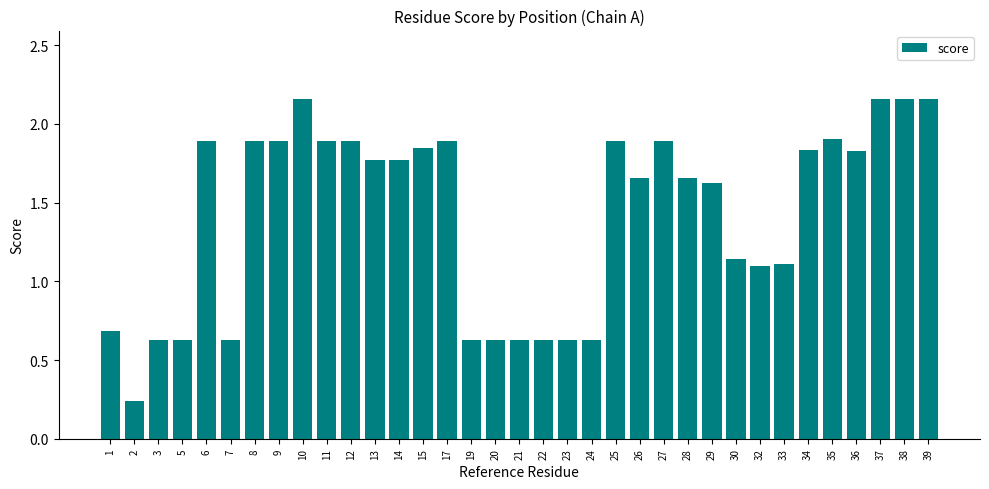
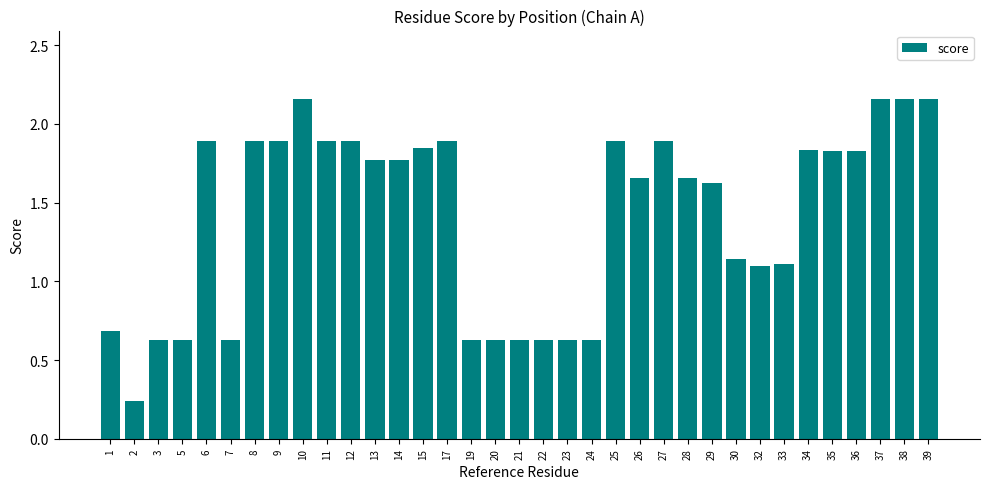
35: 1.90 -> 1.83
